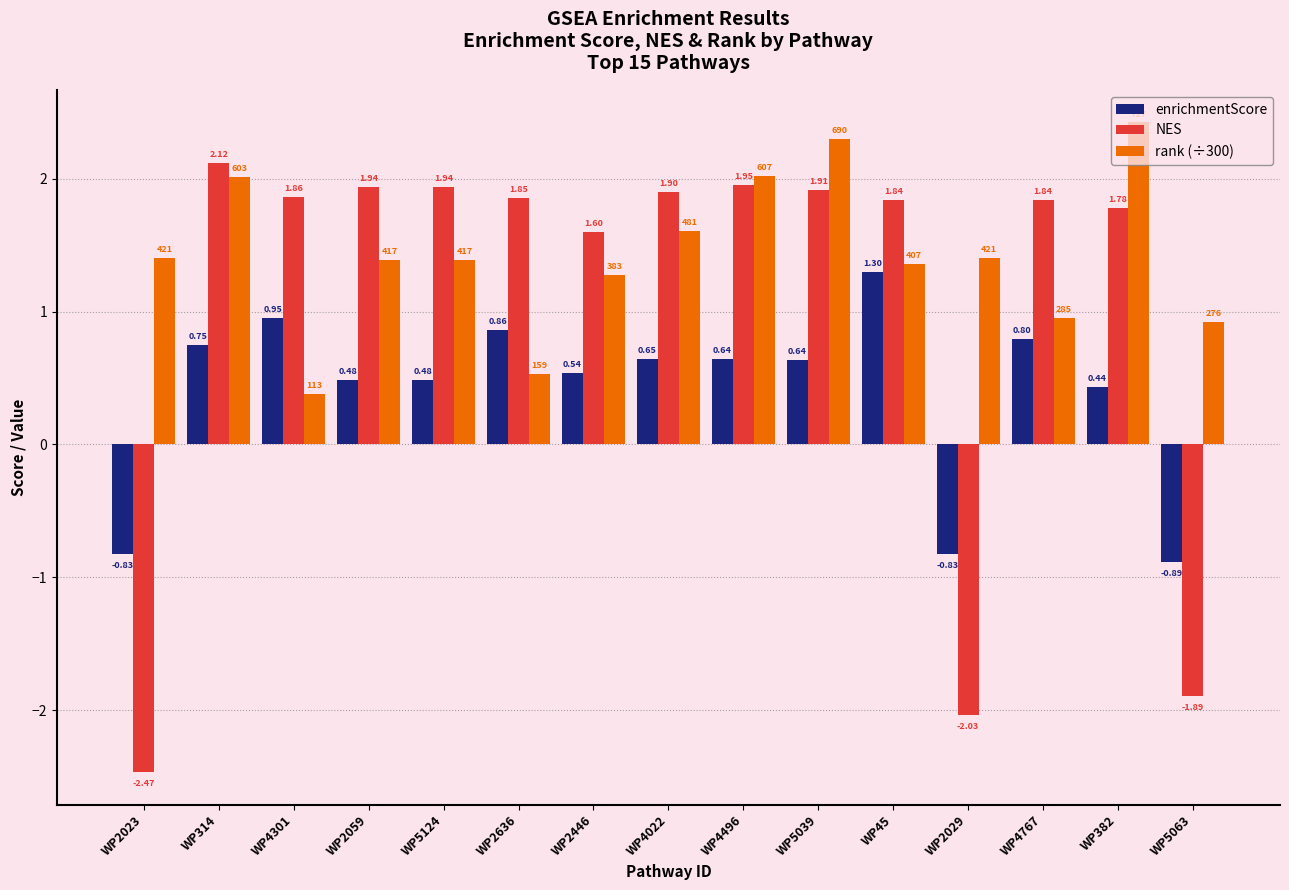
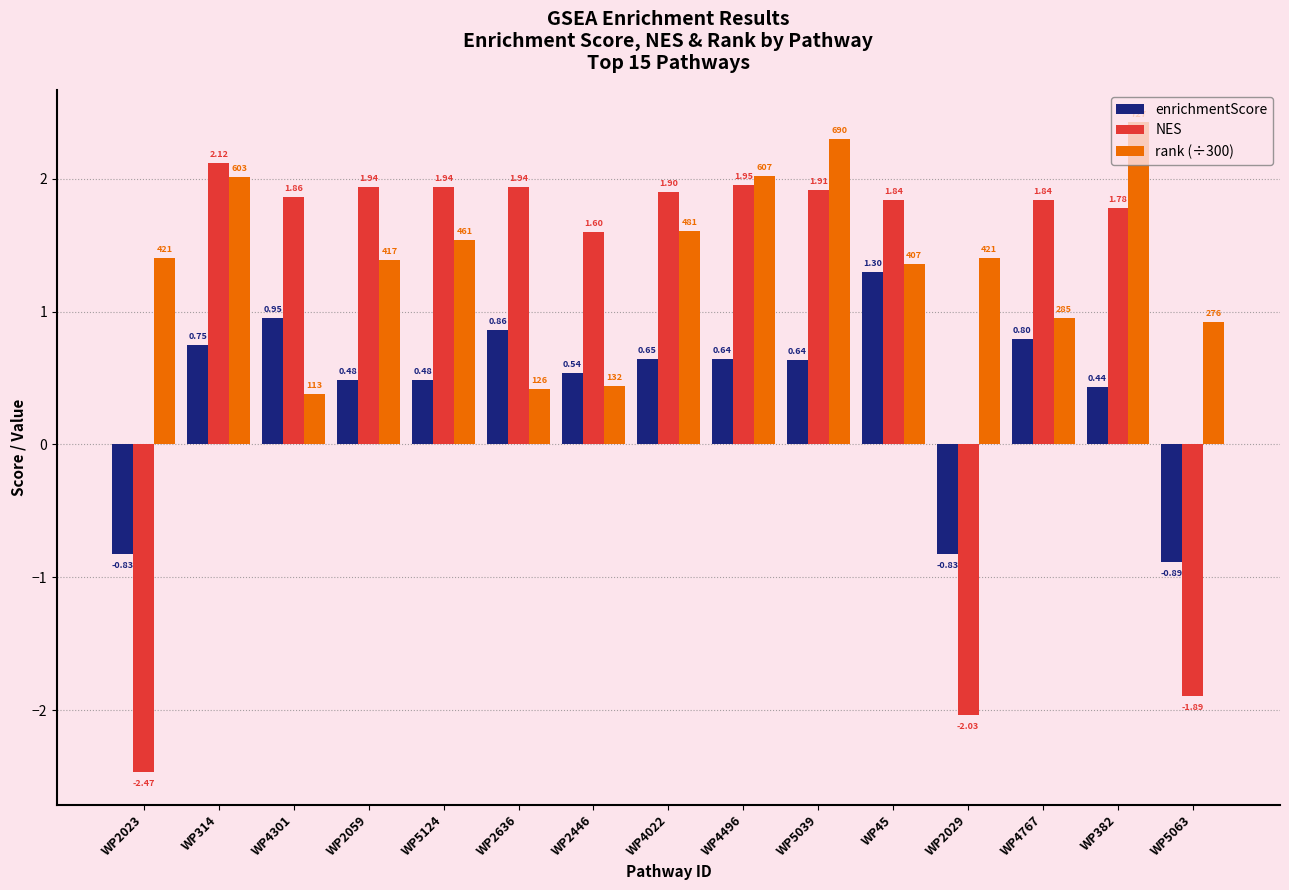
rank (÷300), WP5124: 417 -> 461
NES, WP2636: 1.85 -> 1.94
rank (÷300), WP2636: 159 -> 126
rank (÷300), WP2446: 383 -> 132
